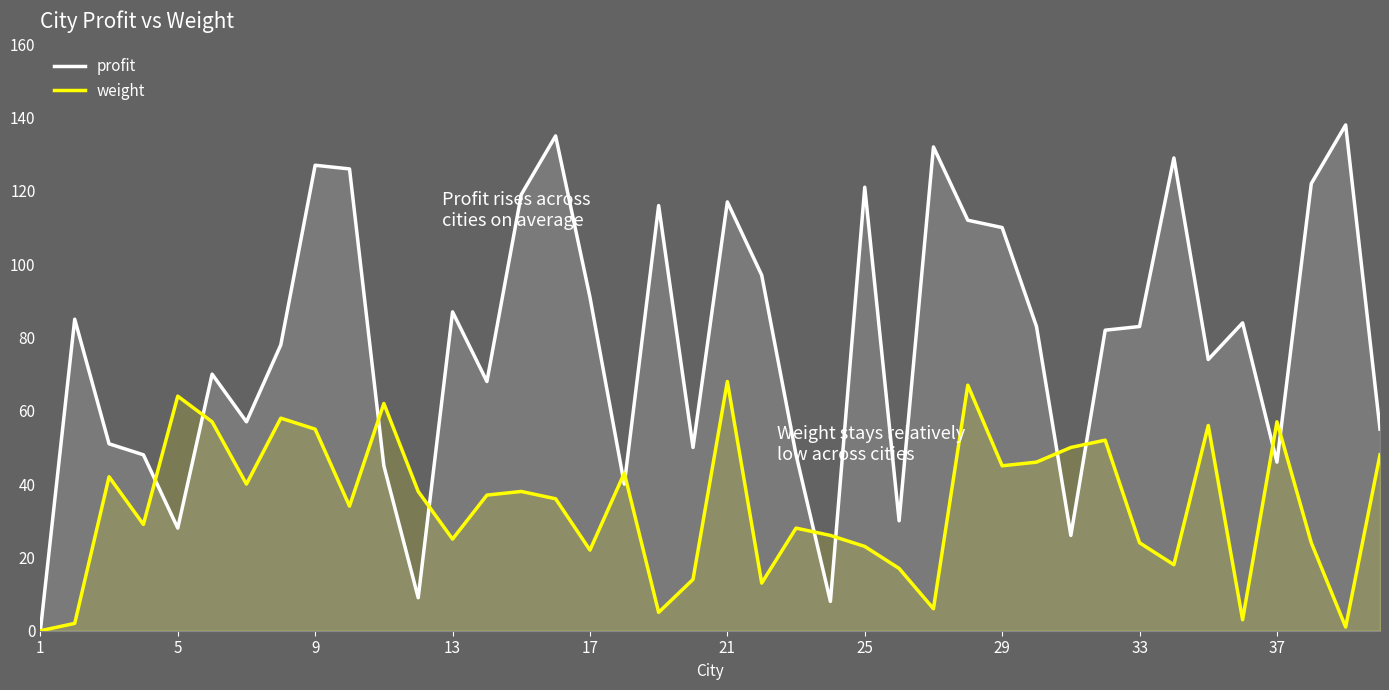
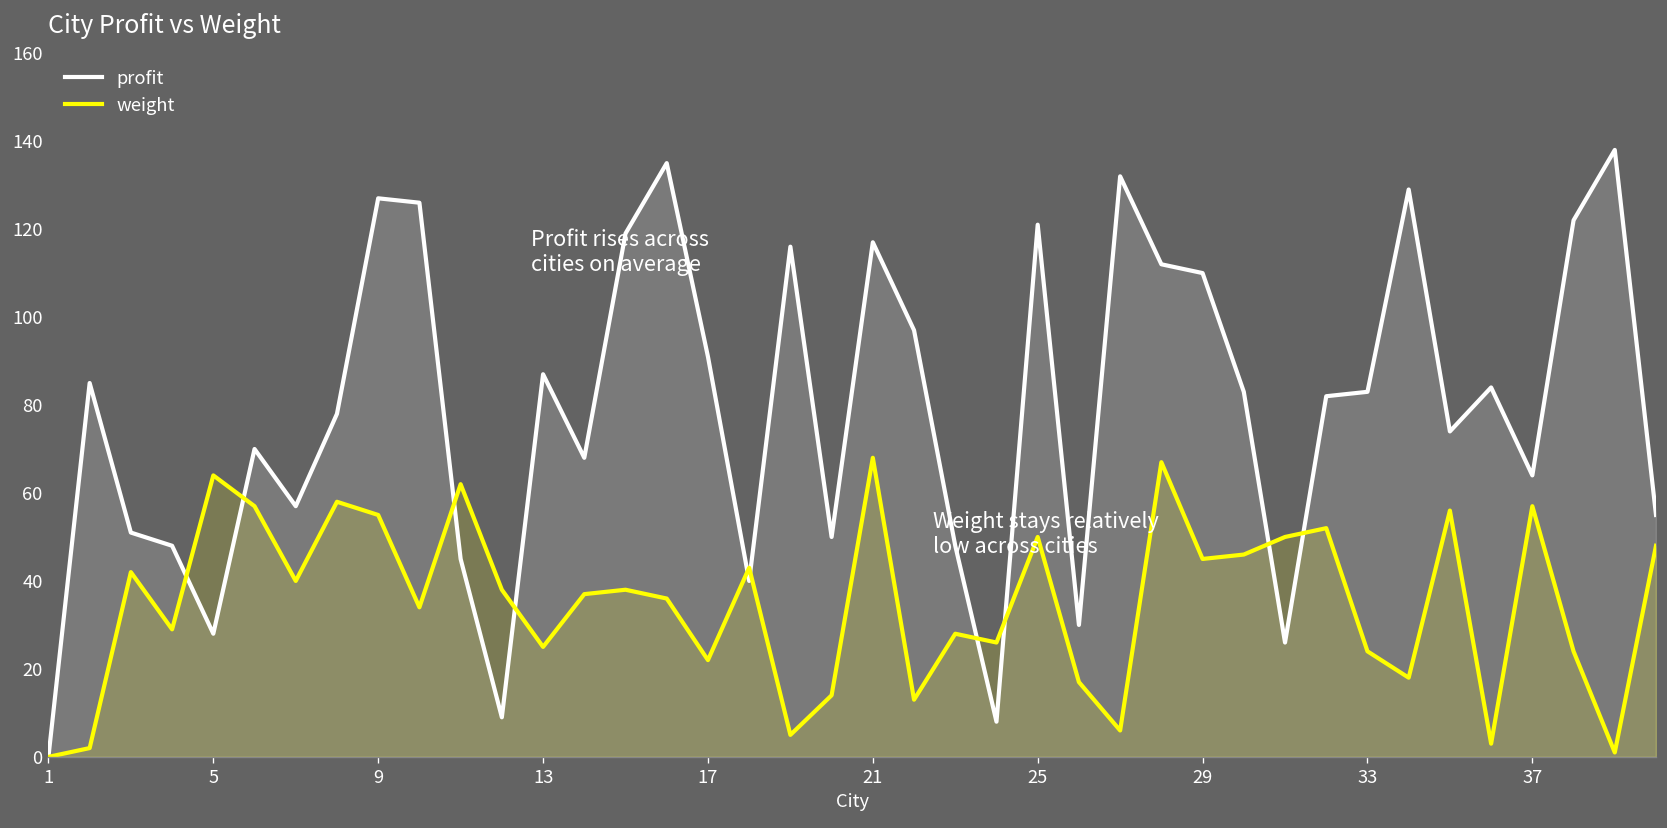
weight, 25: 23 -> 50
profit, 37: 46 -> 64
